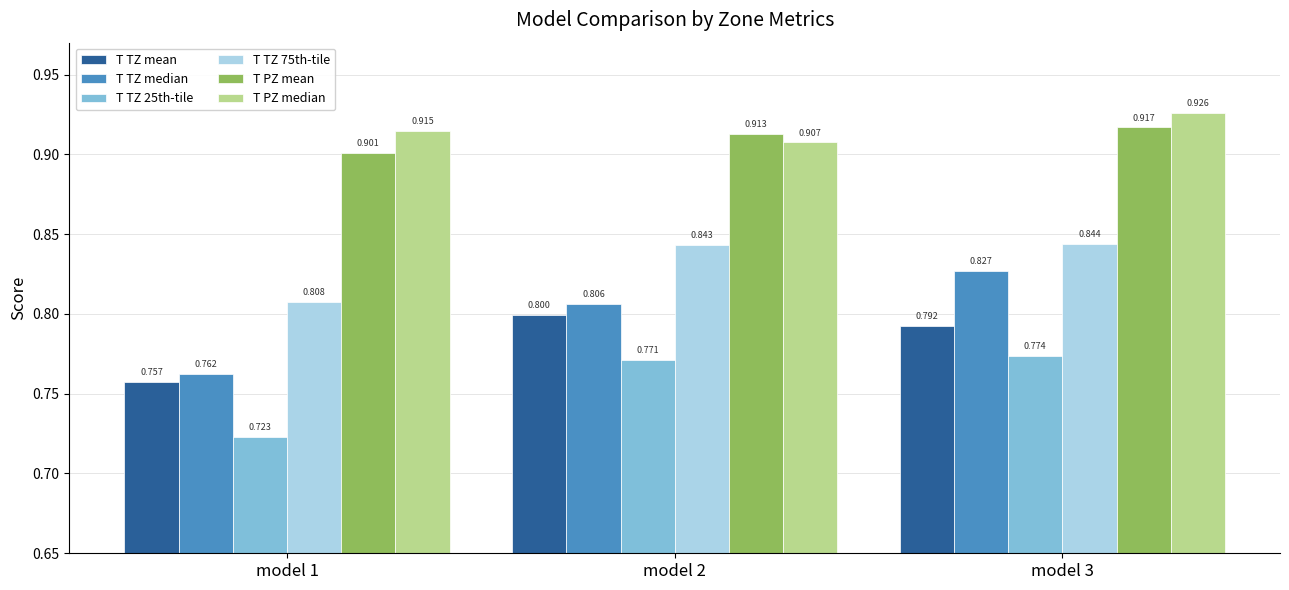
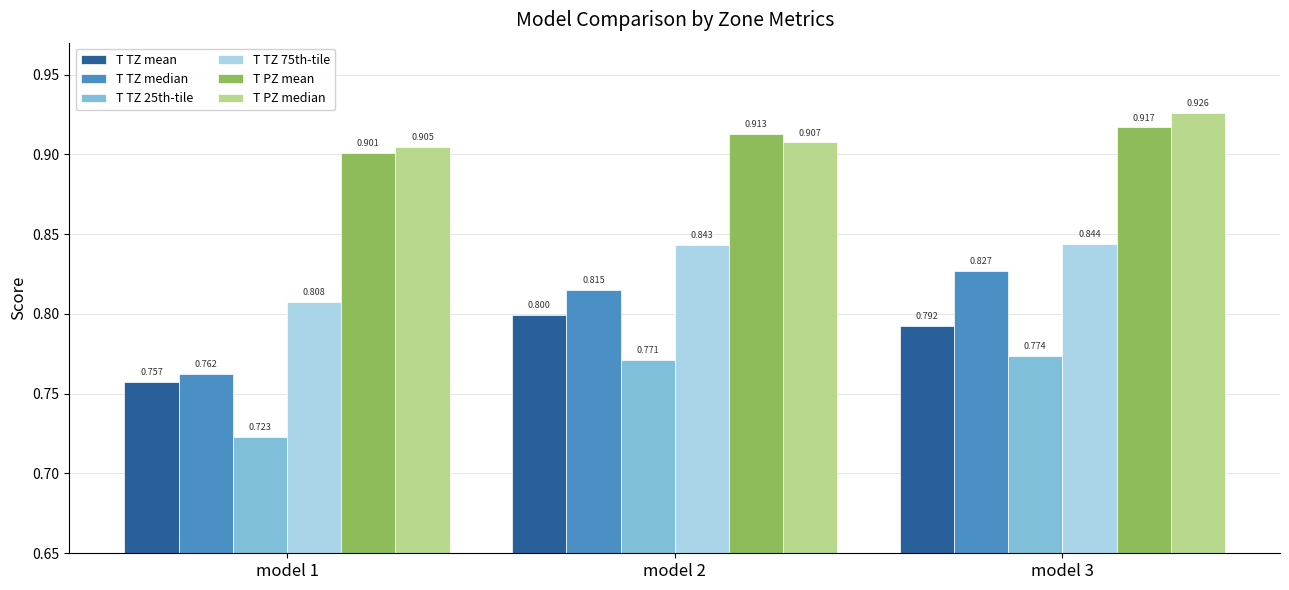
T PZ median, model 1: 0.915 -> 0.905
T TZ median, model 2: 0.806 -> 0.815
